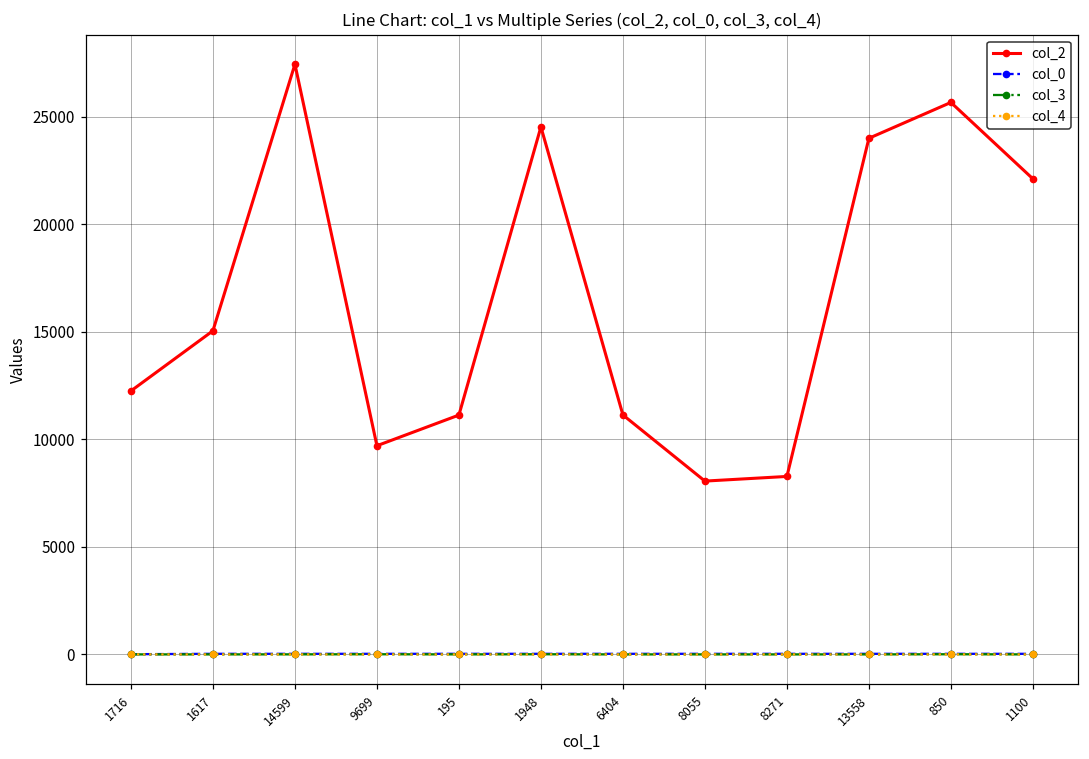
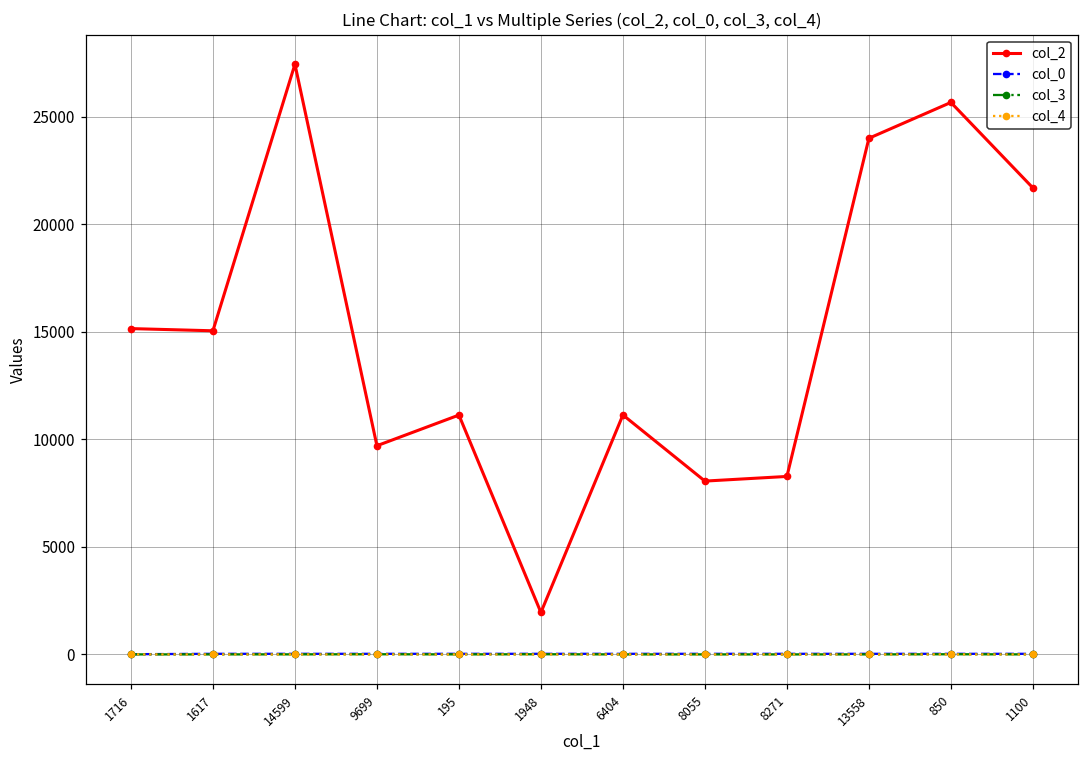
col_2, 1716: 12200 -> 15100
col_2, 1948: 24500 -> 1900
col_2, 1100: 22100 -> 21700
